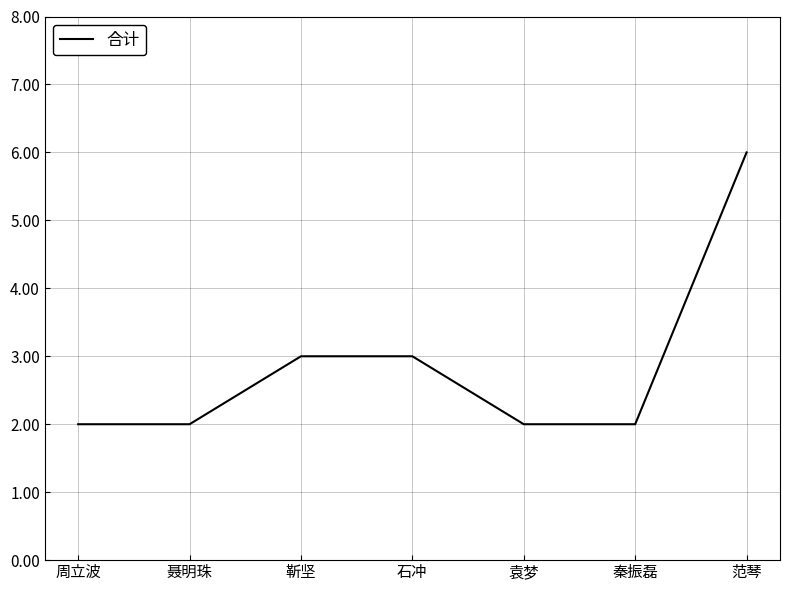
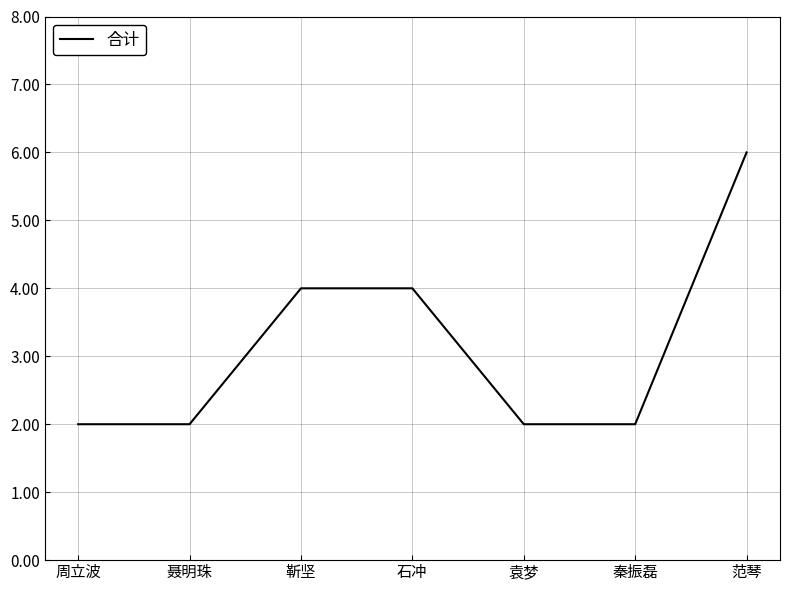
靳坚: 3 -> 4
石冲: 3 -> 4
